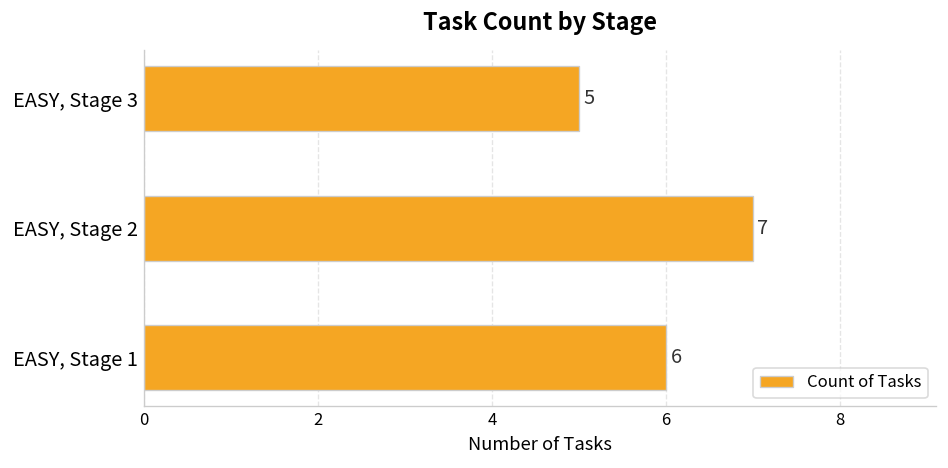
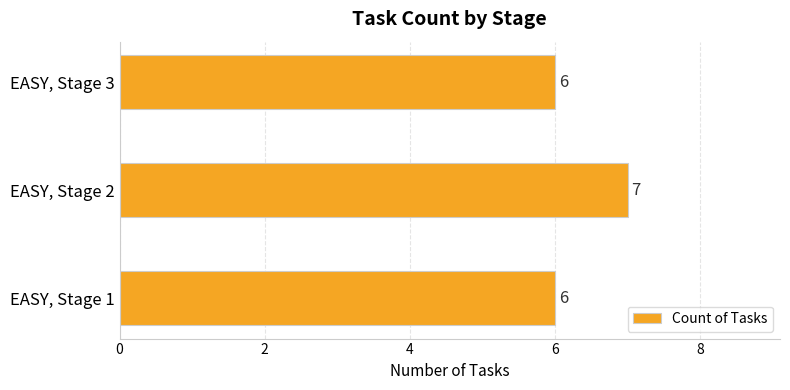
EASY, Stage 3: 5 -> 6
